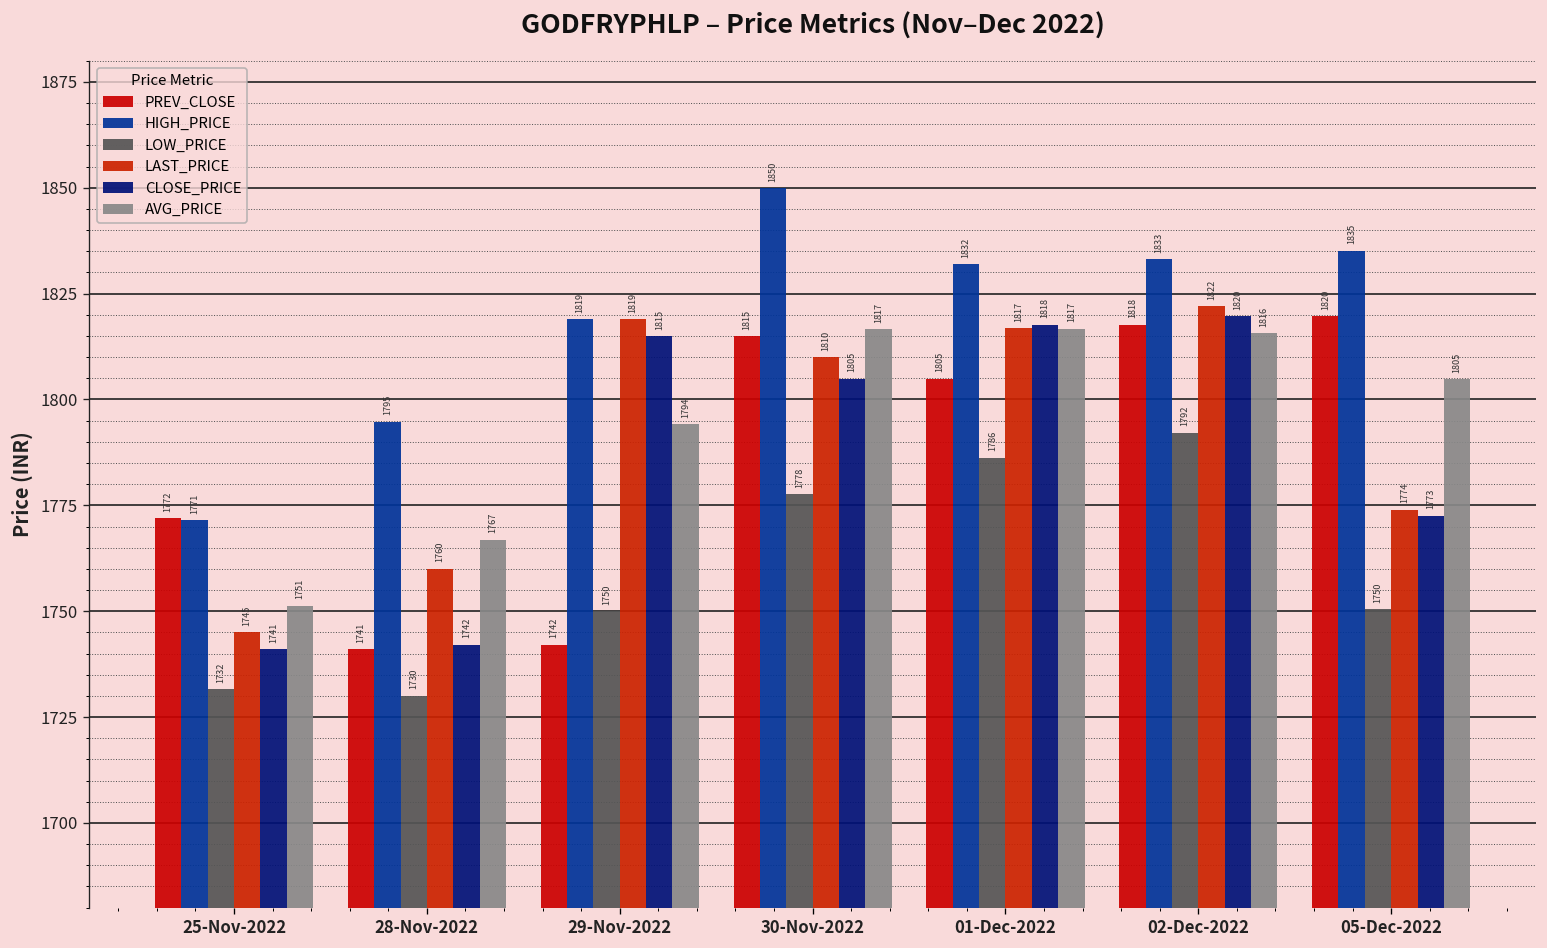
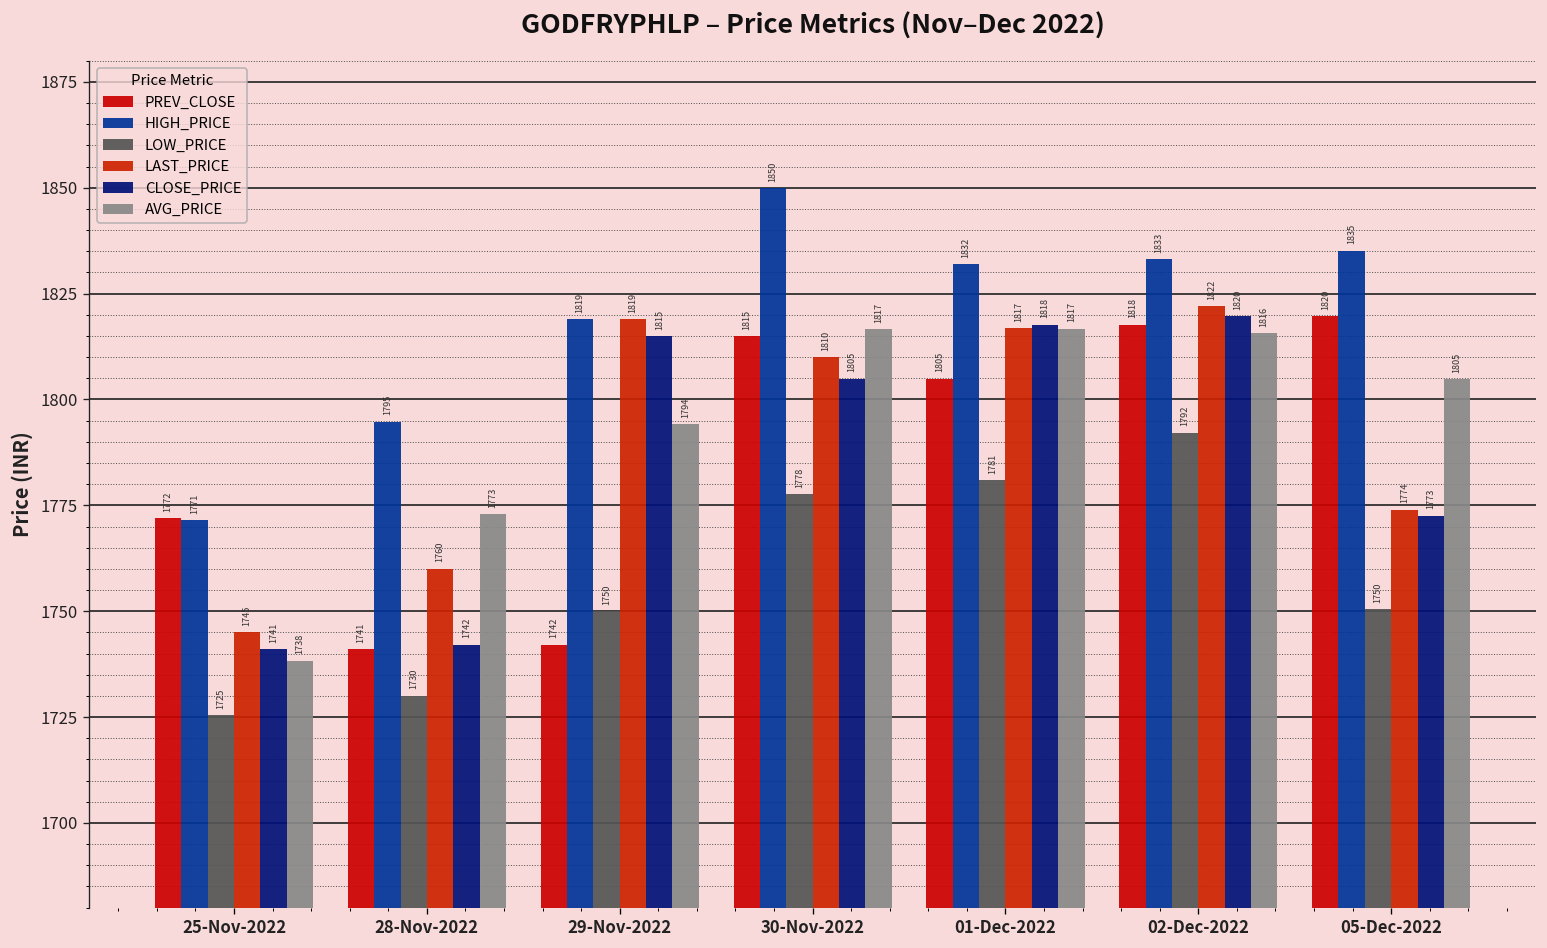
LOW_PRICE, 25-Nov-2022: 1732 -> 1725
AVG_PRICE, 25-Nov-2022: 1751 -> 1738
AVG_PRICE, 28-Nov-2022: 1767 -> 1773
LOW_PRICE, 01-Dec-2022: 1786 -> 1781
